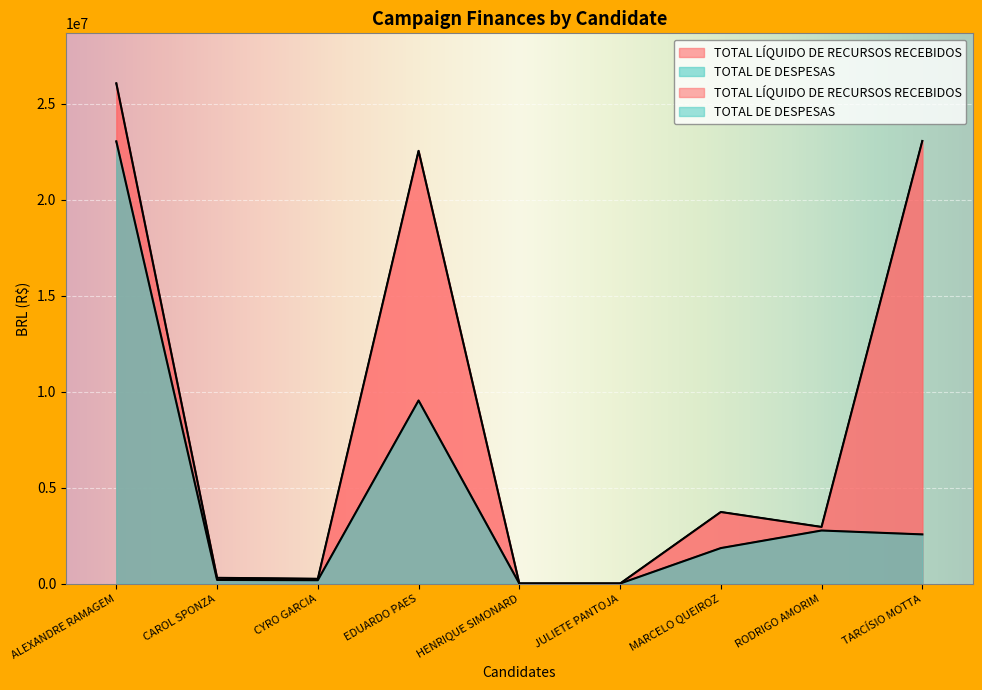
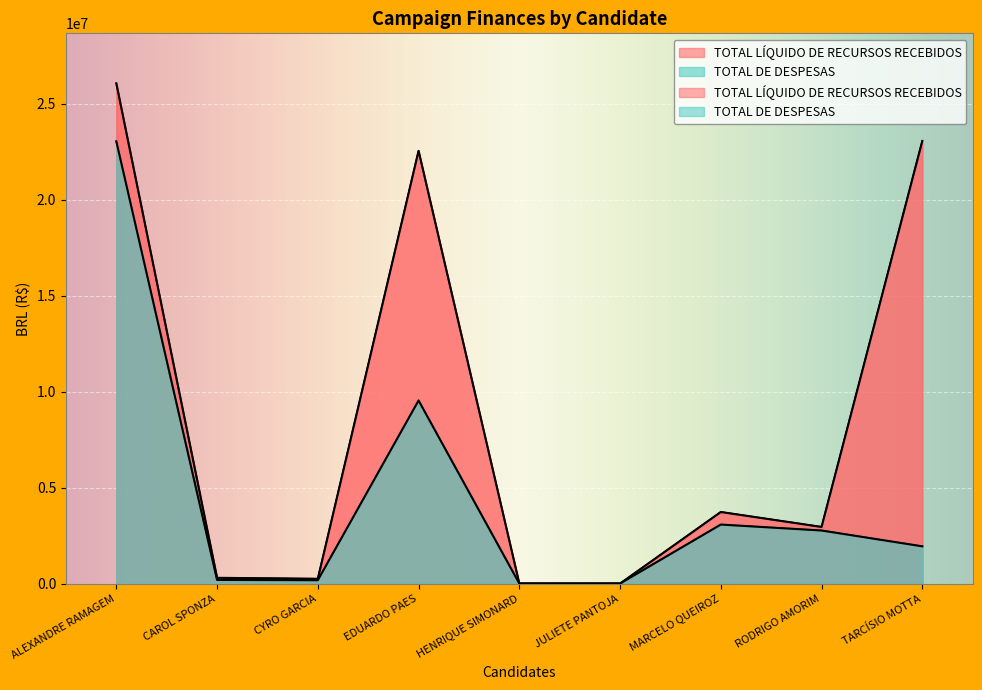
TOTAL DE DESPESAS, MARCELO QUEIROZ: 1800000 -> 3100000
TOTAL DE DESPESAS, TARCÍSIO MOTTA: 2600000 -> 1900000
